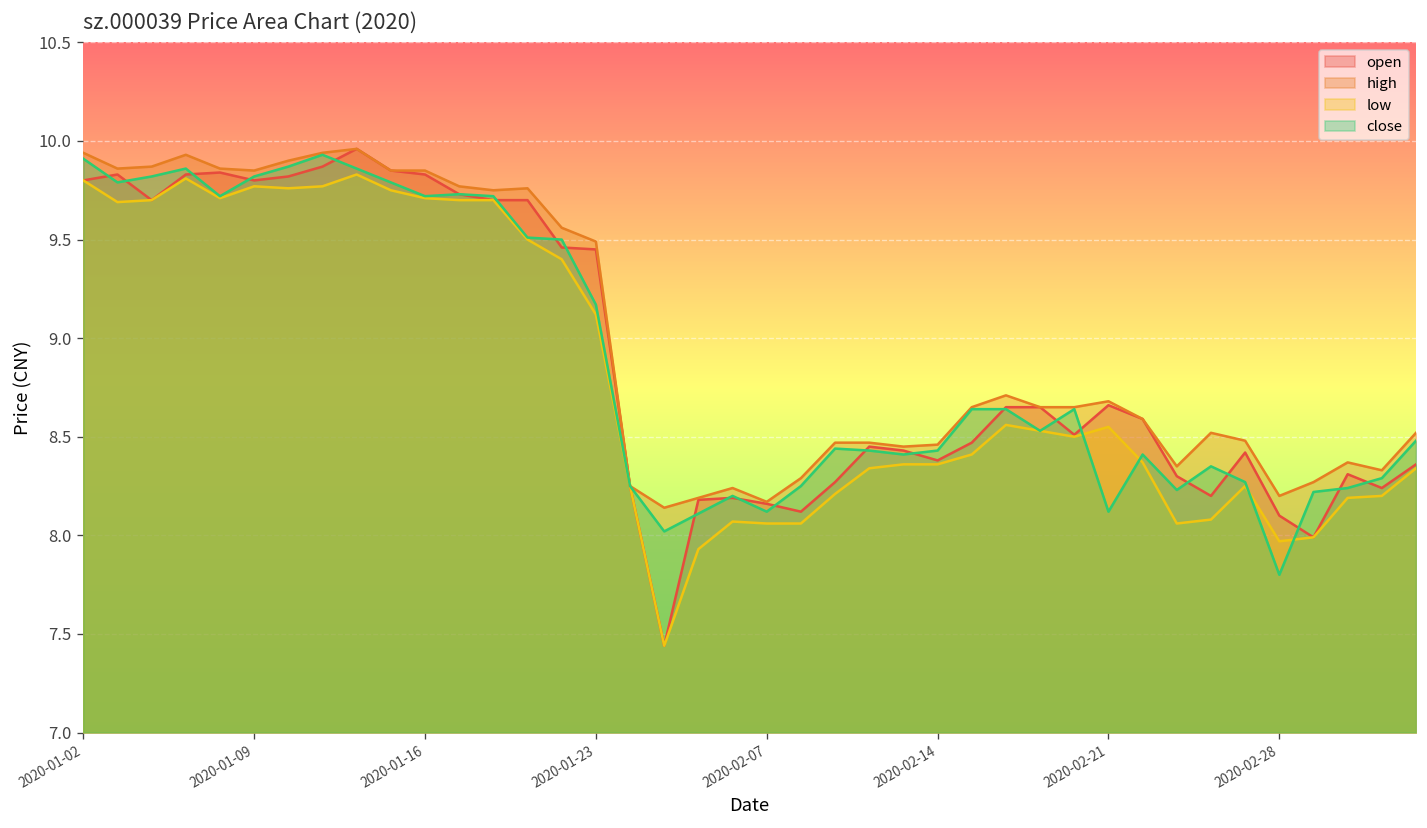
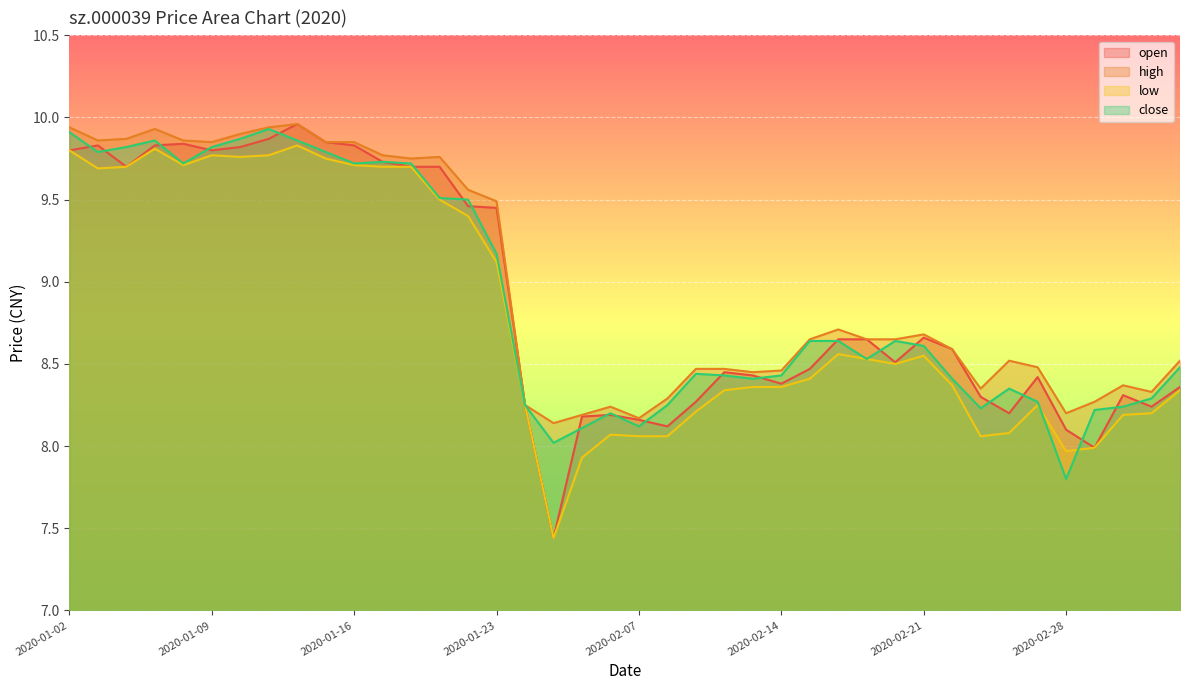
close, 2020-02-21: 8.12 -> 8.61
